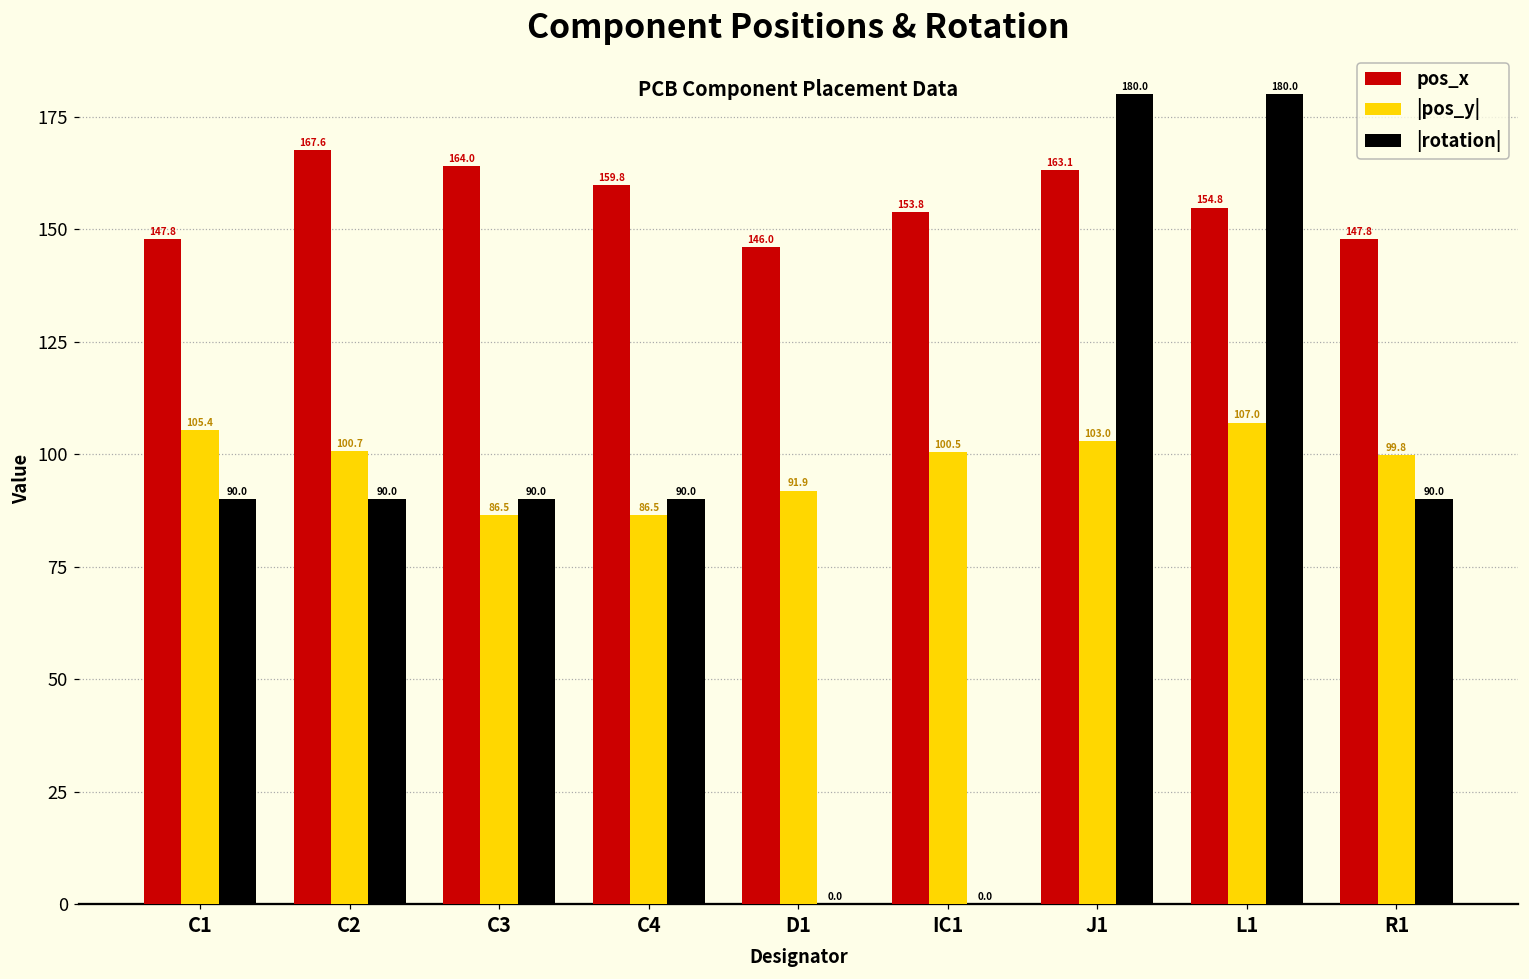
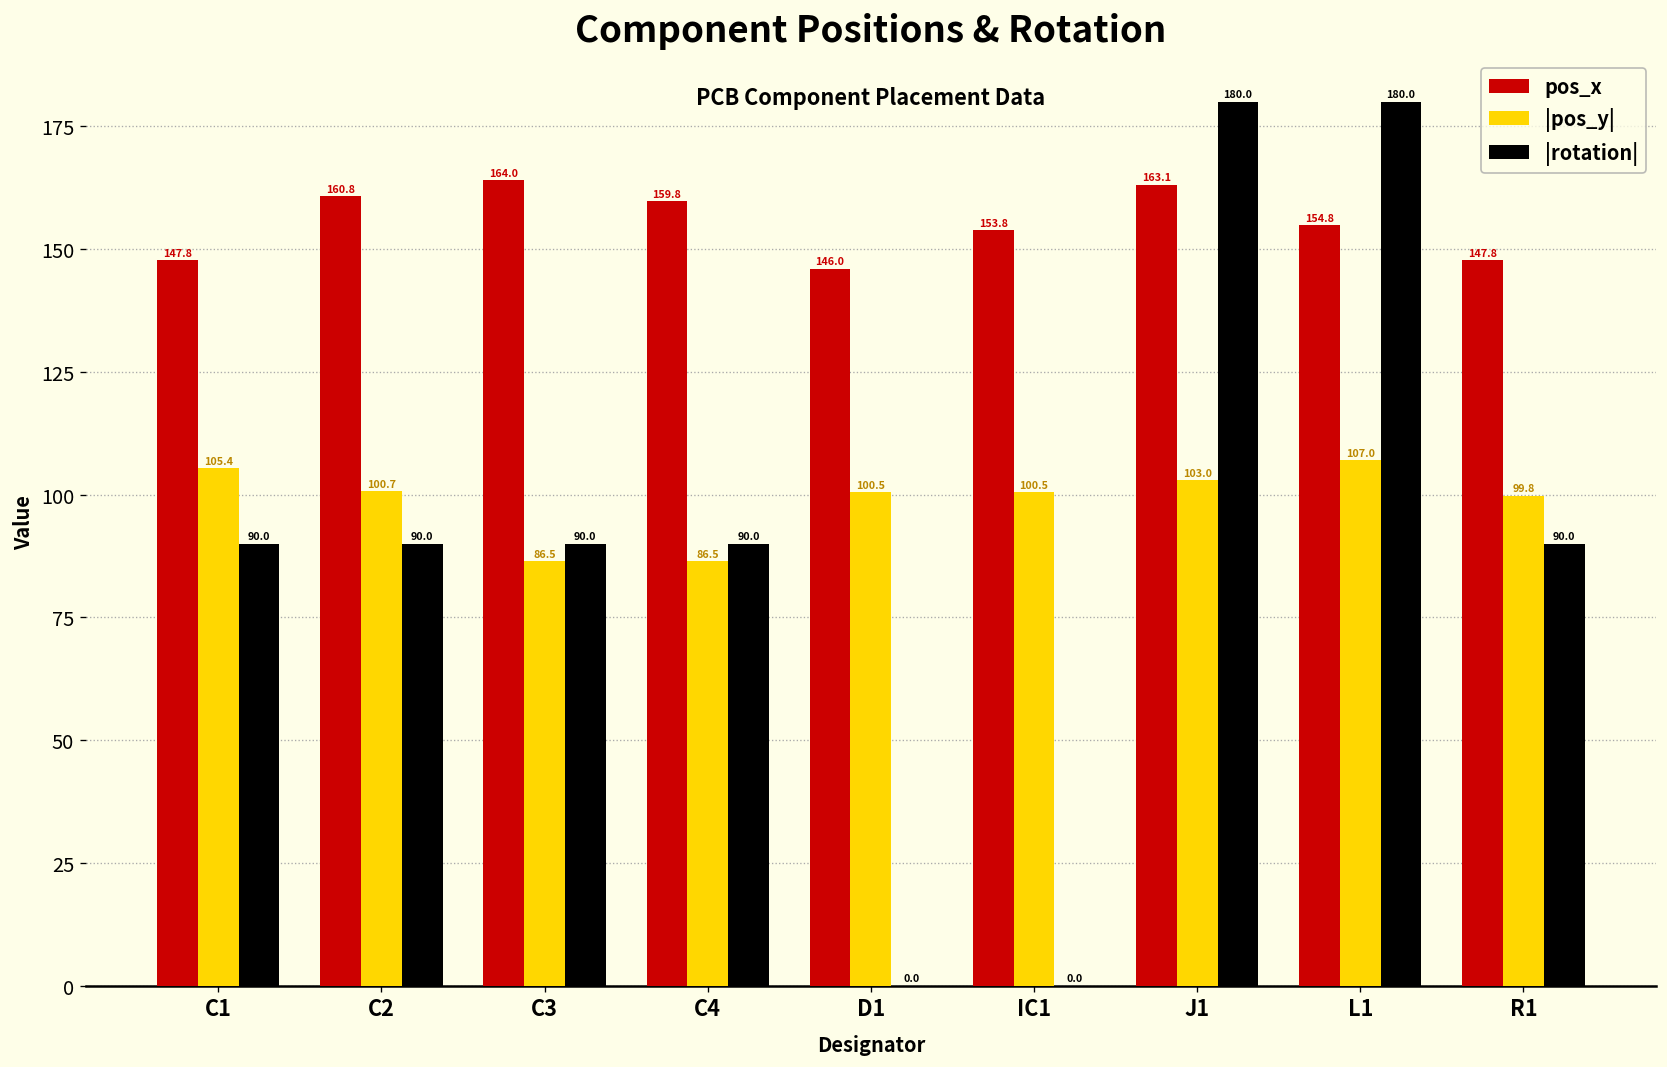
pos_x, C2: 167.6 -> 160.8
|pos_y|, D1: 91.9 -> 100.5
